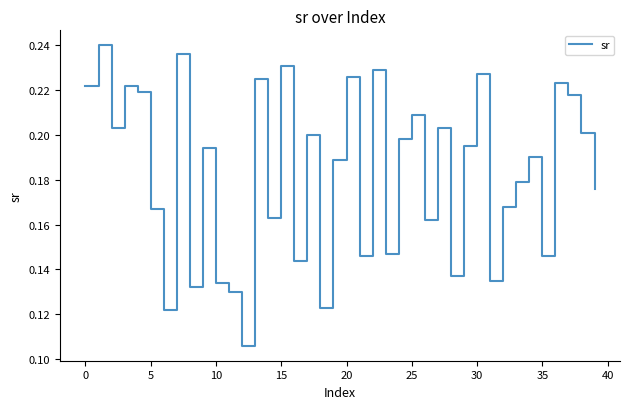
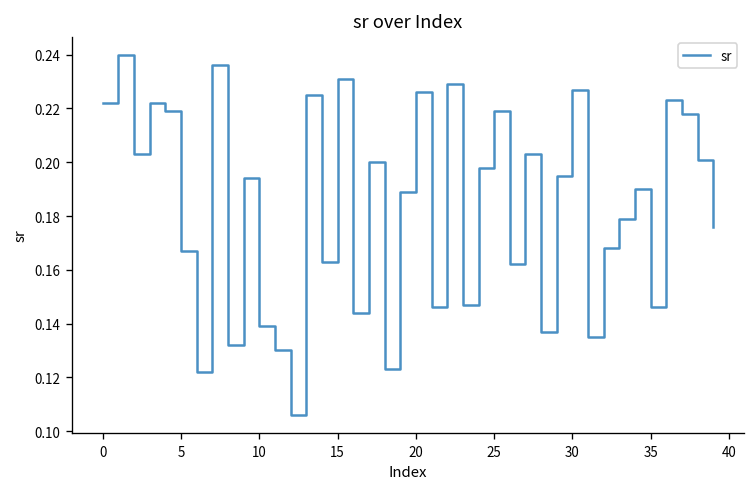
10: 0.134 -> 0.139
25: 0.209 -> 0.219
